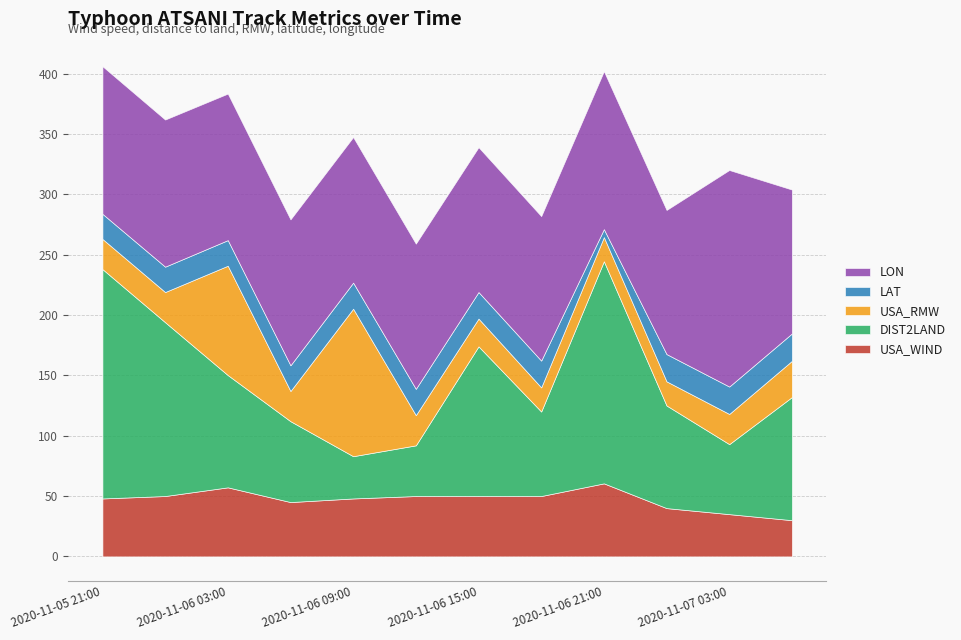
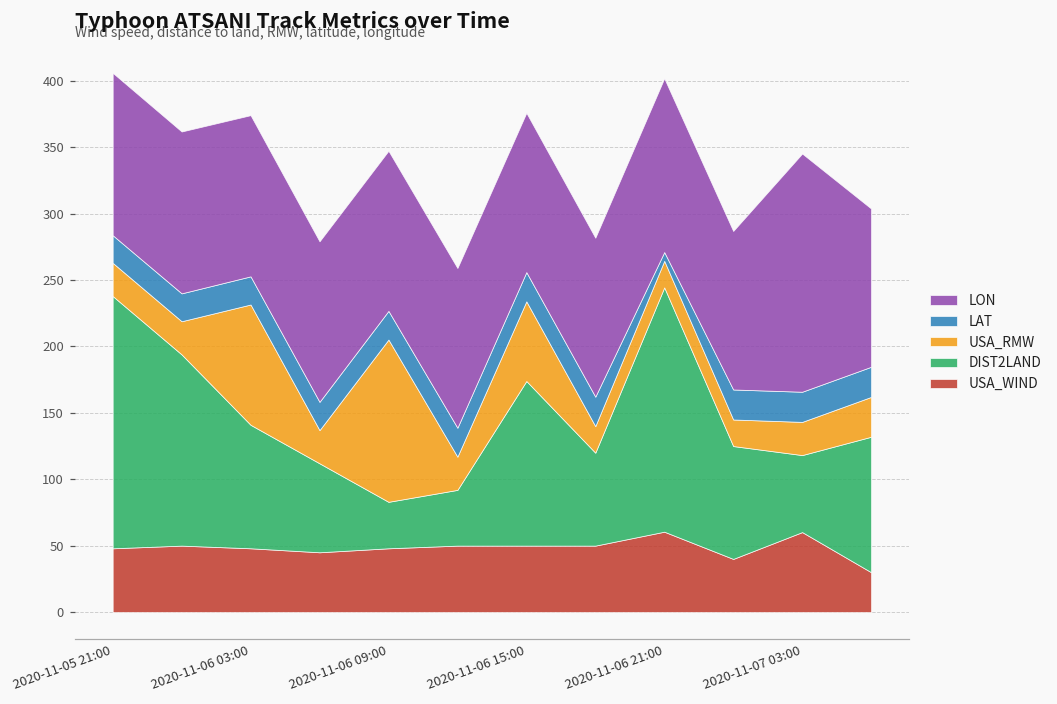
USA_WIND, 2020-11-06 03:00: 57 -> 48
USA_RMW, 2020-11-06 15:00: 23 -> 60
USA_WIND, 2020-11-07 03:00: 35 -> 60
